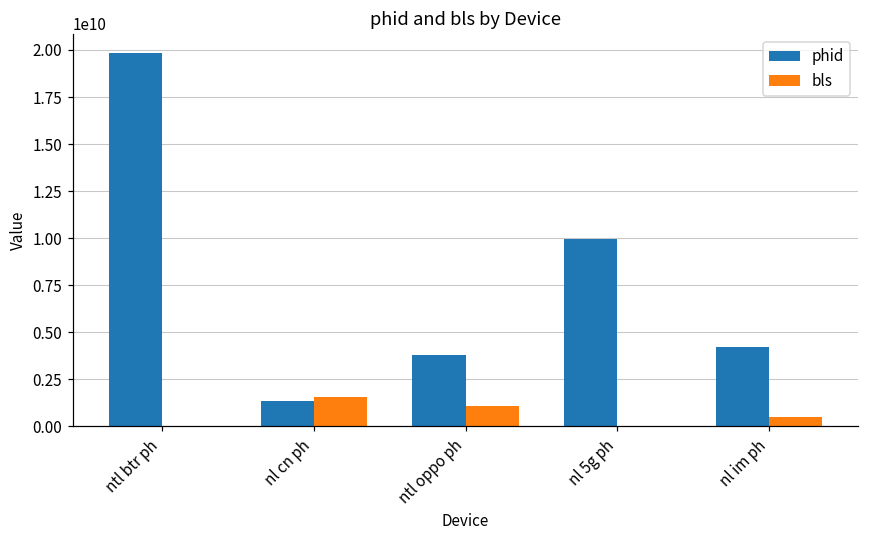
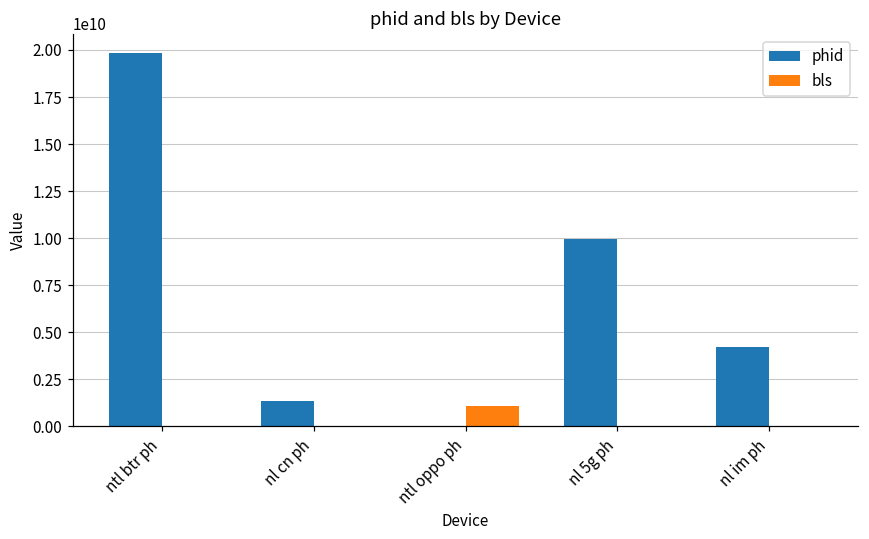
bls, nl cn ph: 1600000000 -> 0
phid, ntl oppo ph: 3800000000 -> 0
bls, nl im ph: 500000000 -> 0
